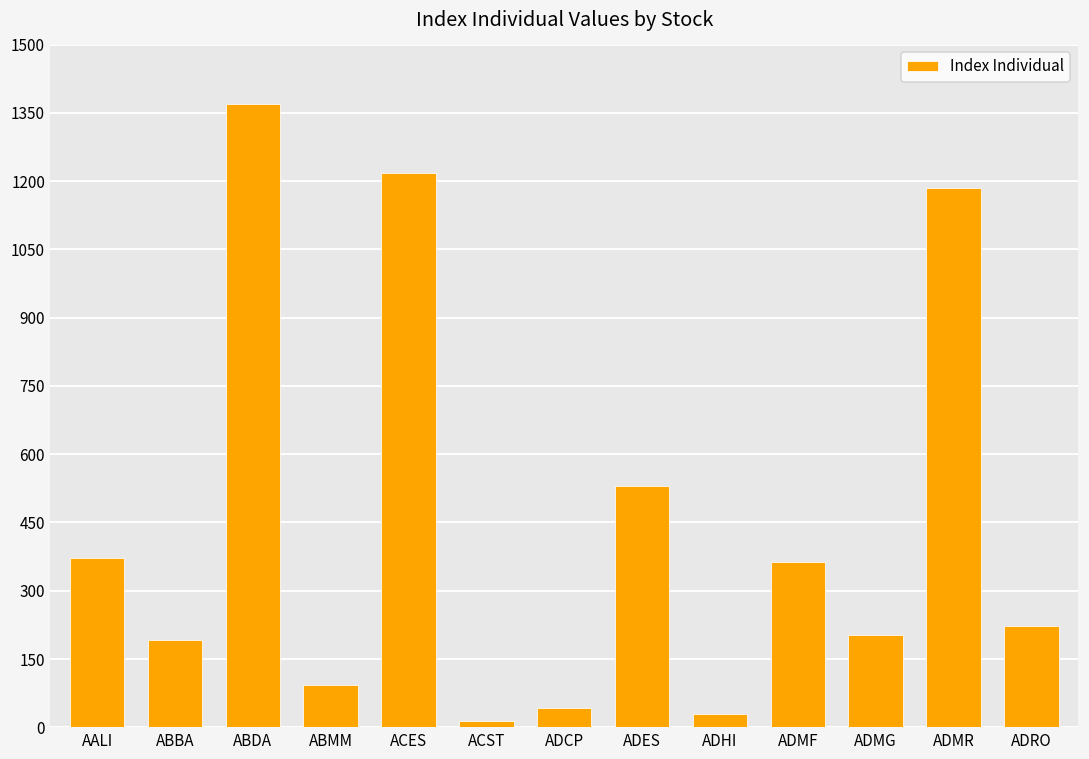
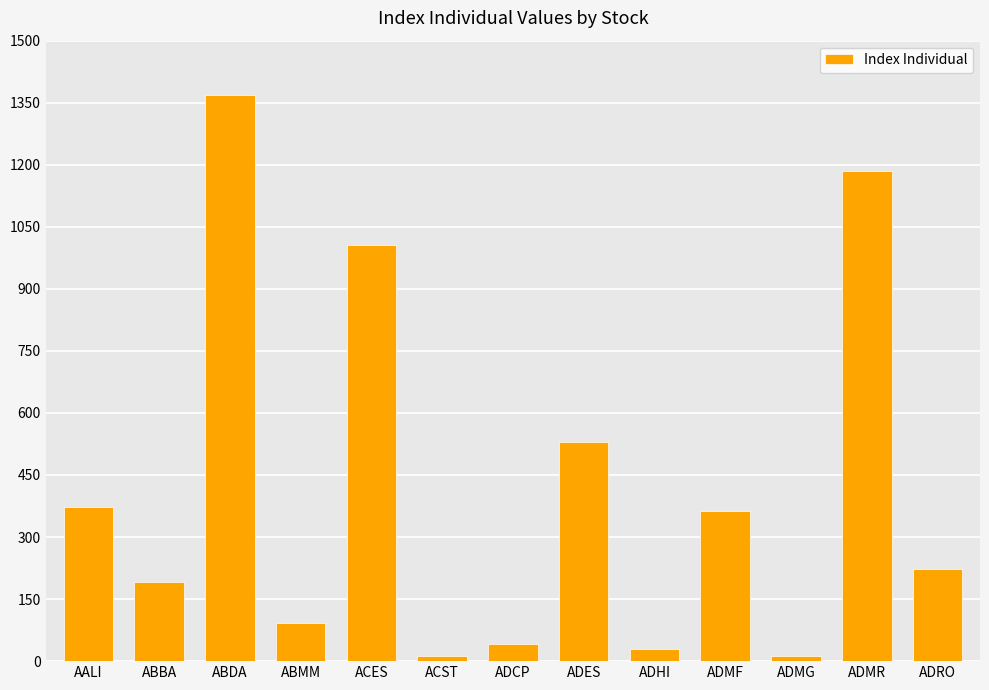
ACES: 1220 -> 1010
ADMG: 200 -> 10
